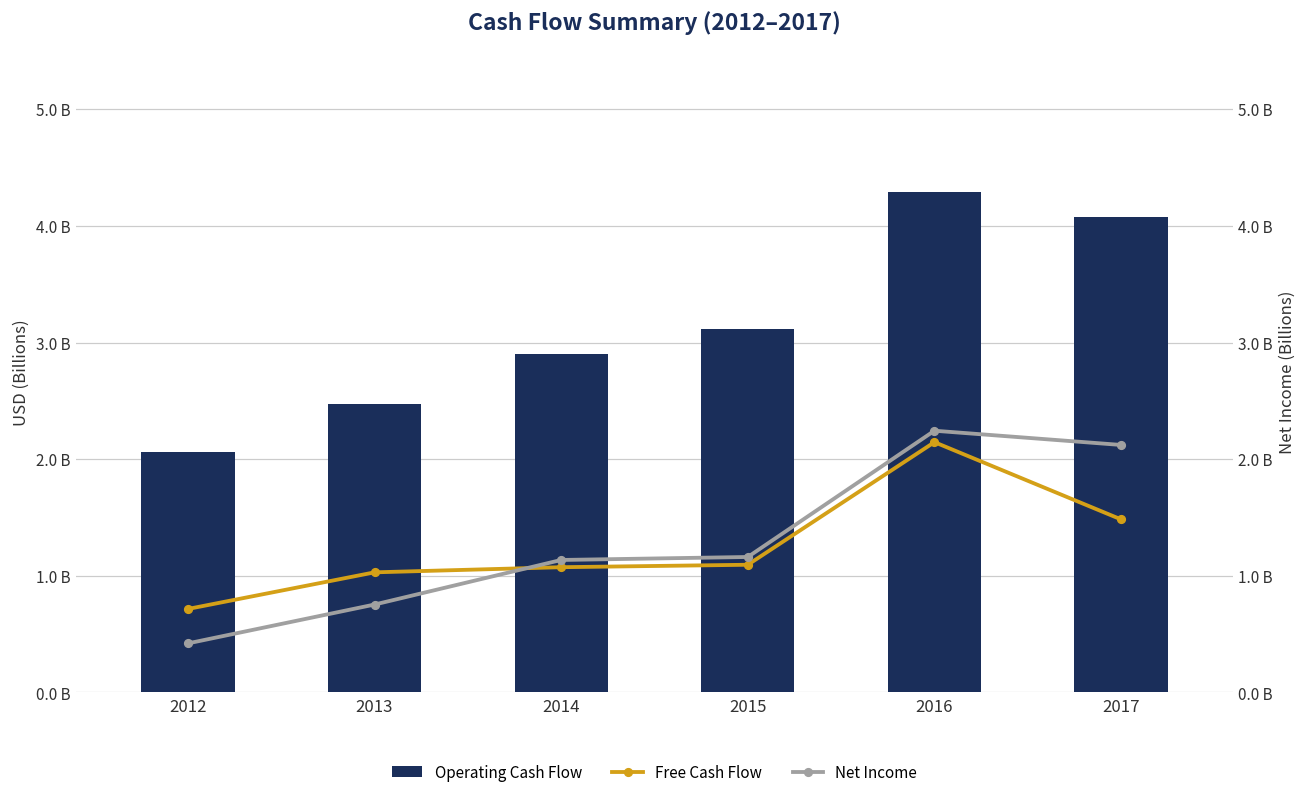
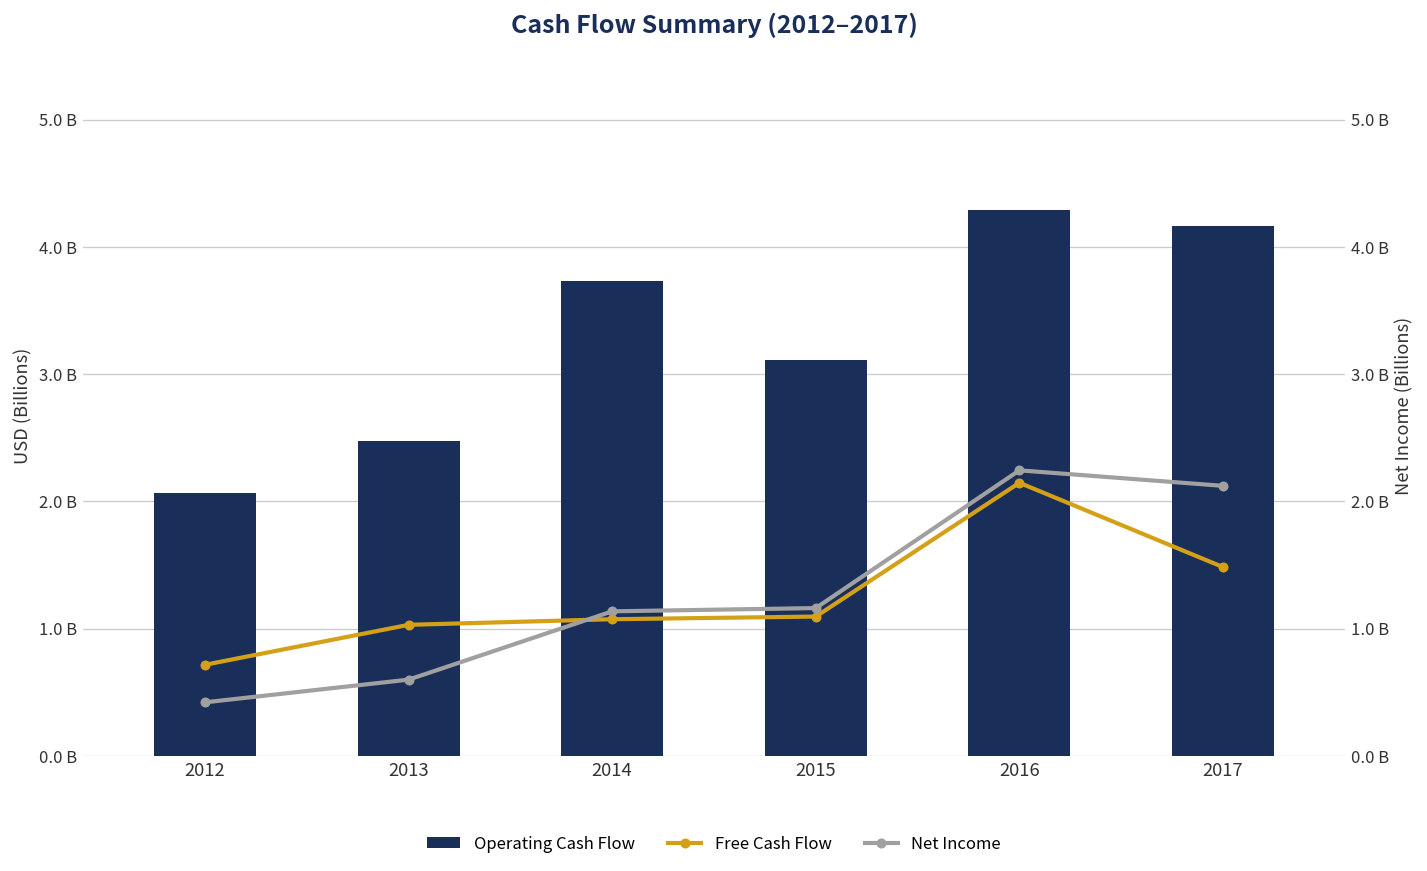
Operating Cash Flow, 2014: 2900000000 -> 3730000000
Operating Cash Flow, 2017: 4080000000 -> 4170000000
Net Income, 2013: 750000000 -> 600000000
